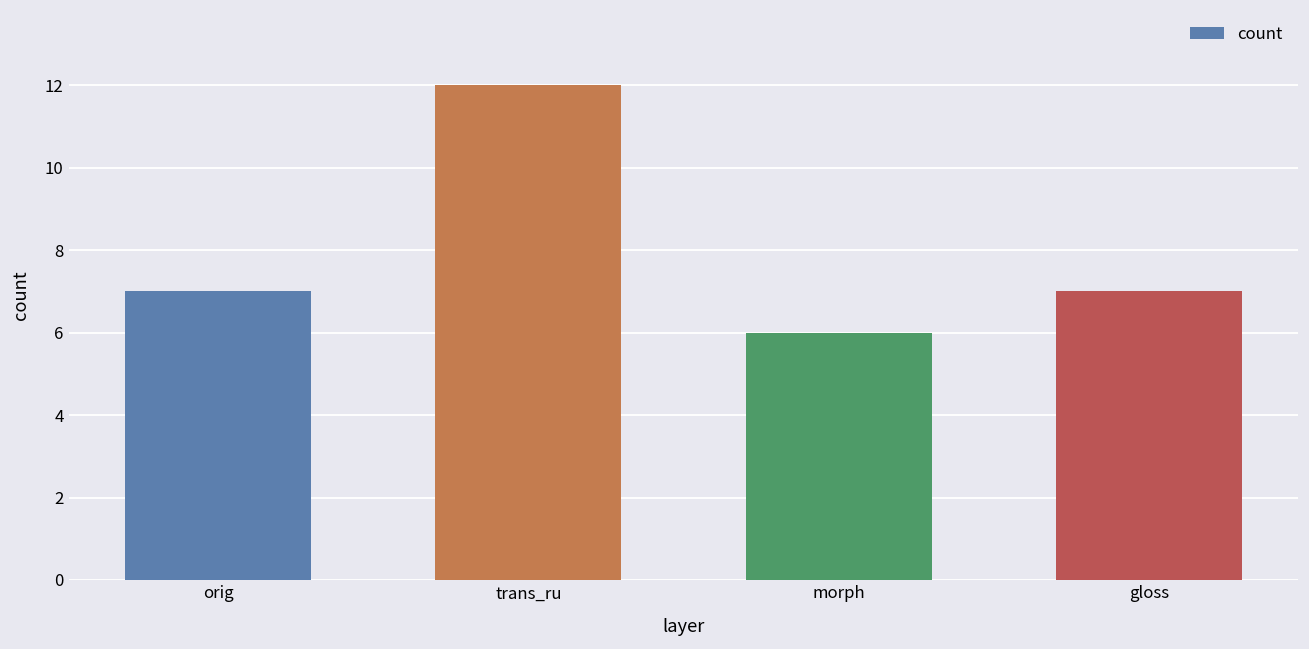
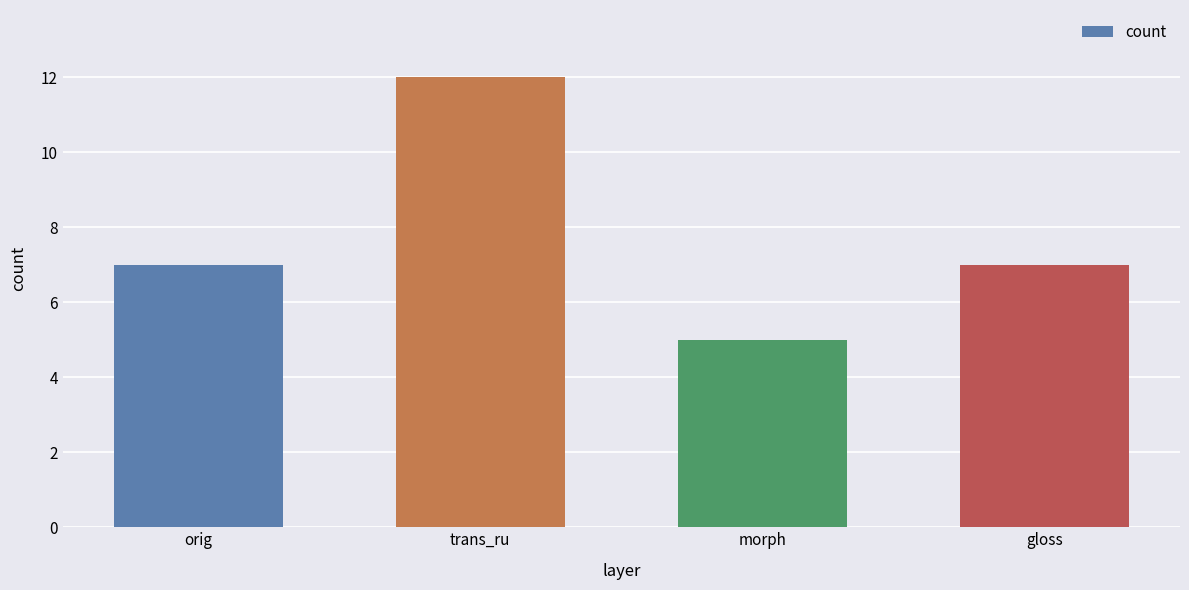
morph: 6 -> 5
